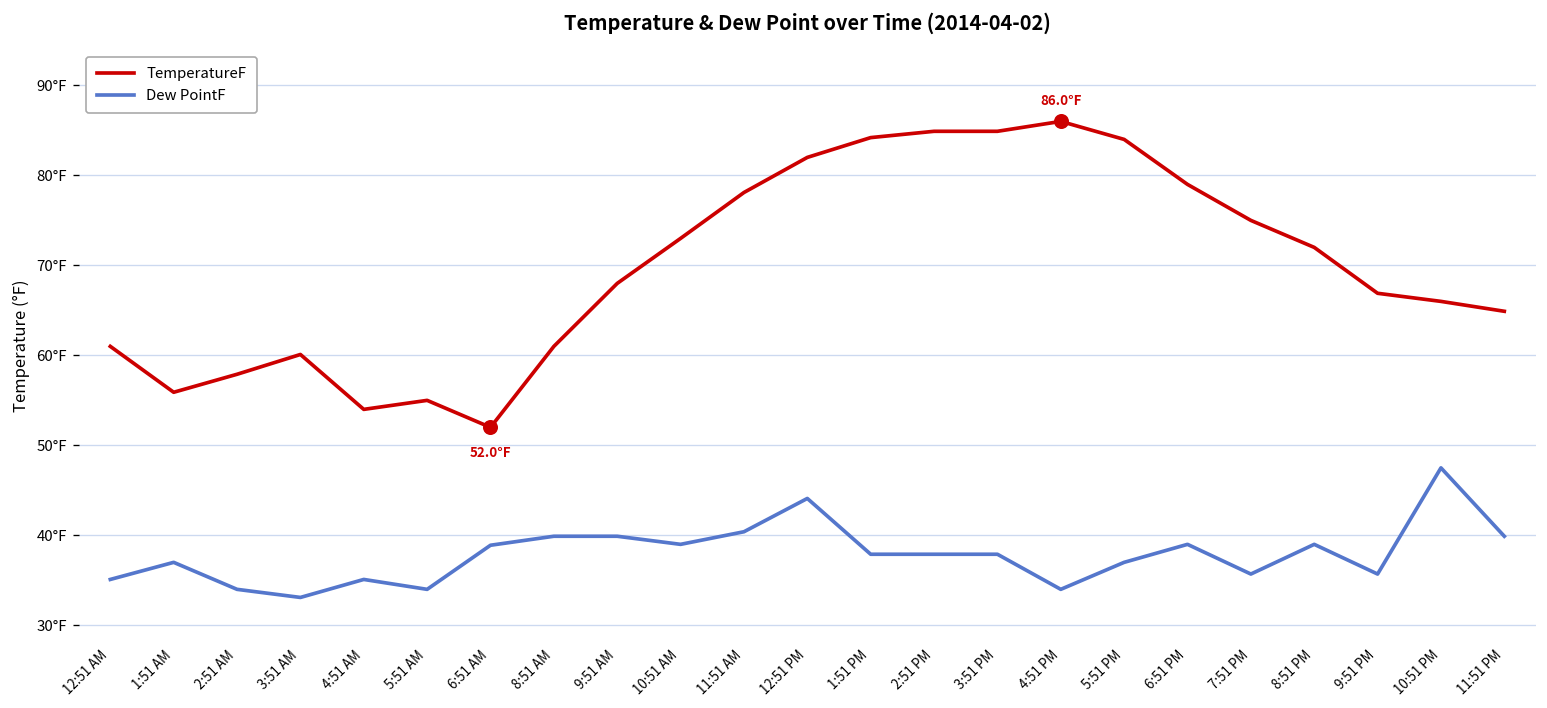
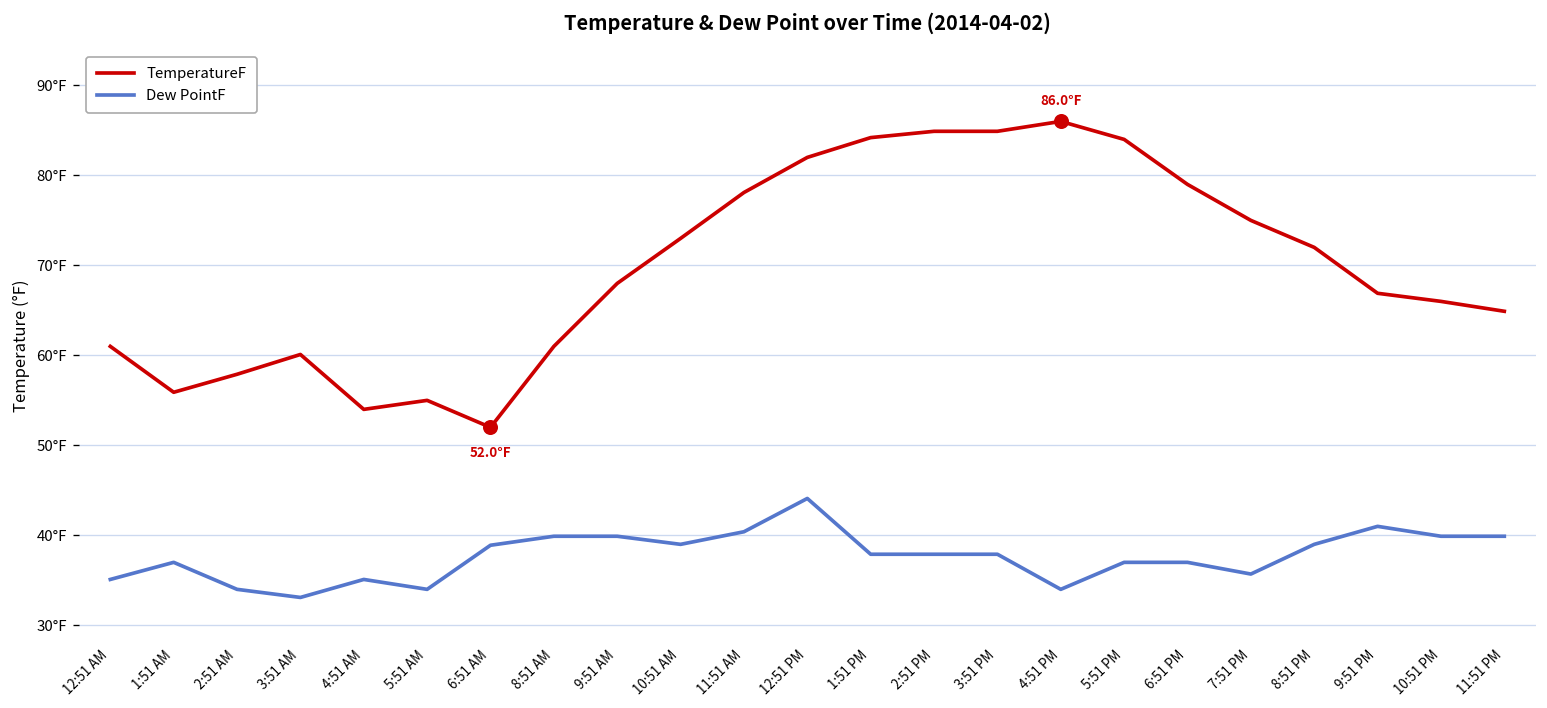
Dew PointF, 6:51 PM: 39°F -> 37°F
Dew PointF, 9:51 PM: 36°F -> 41°F
Dew PointF, 10:51 PM: 48°F -> 40°F
